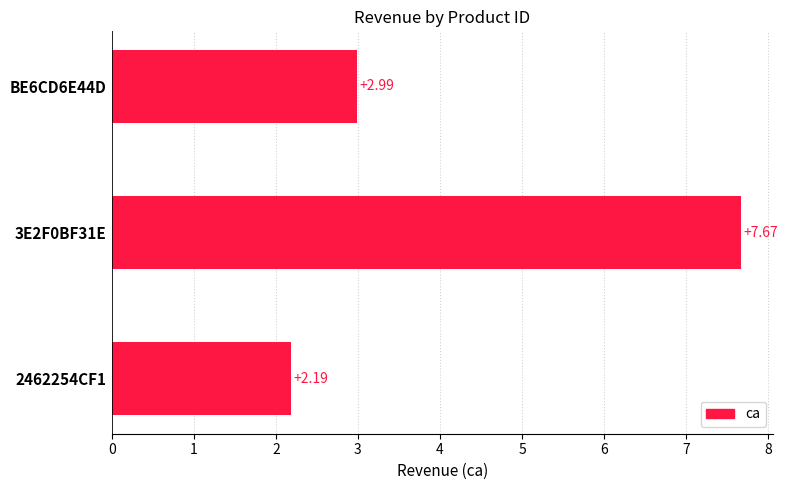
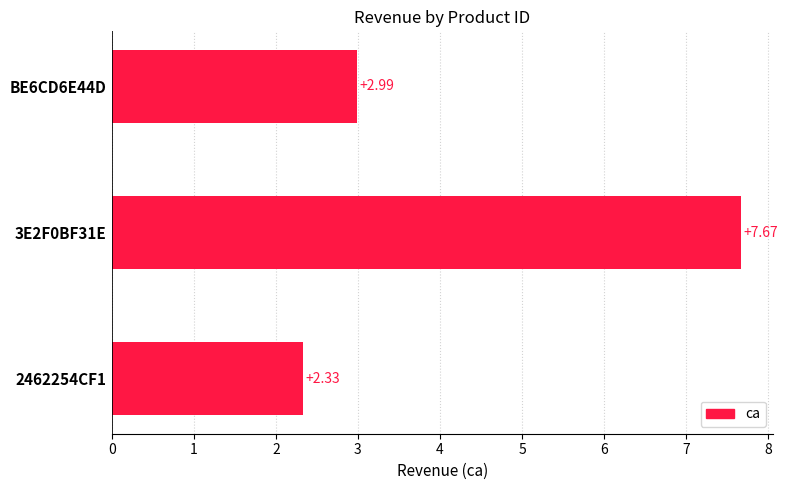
2462254CF1: +2.19 -> +2.33
